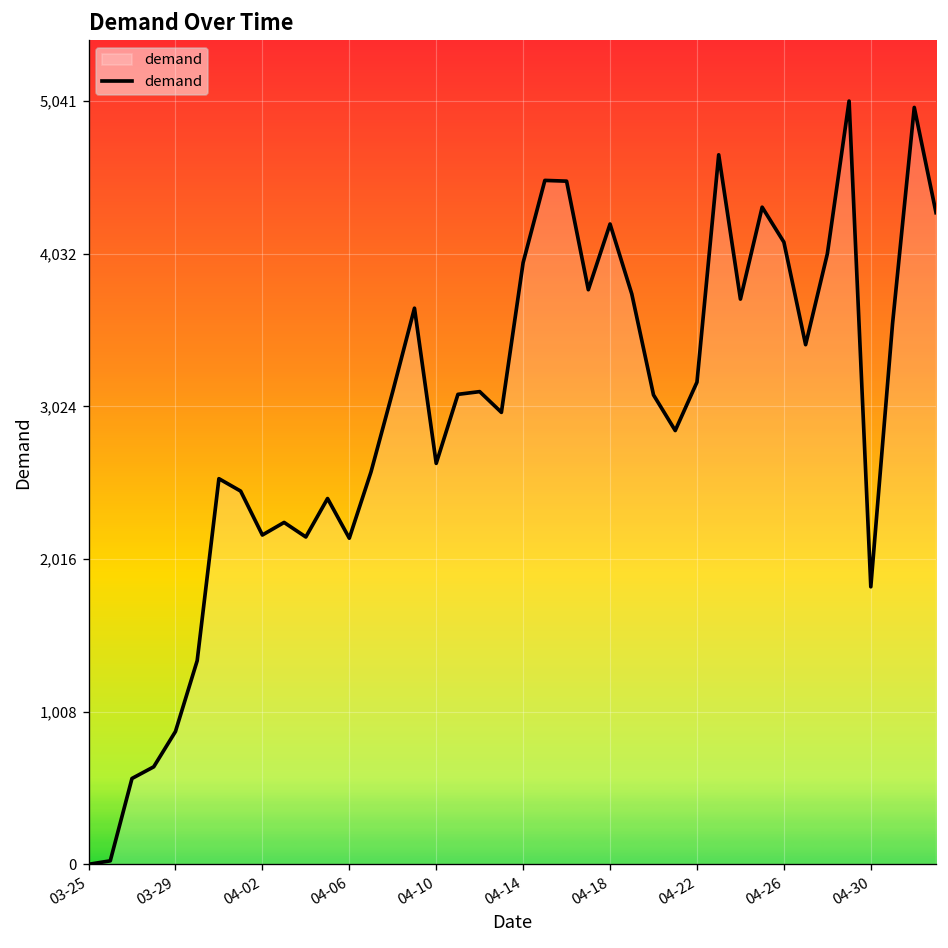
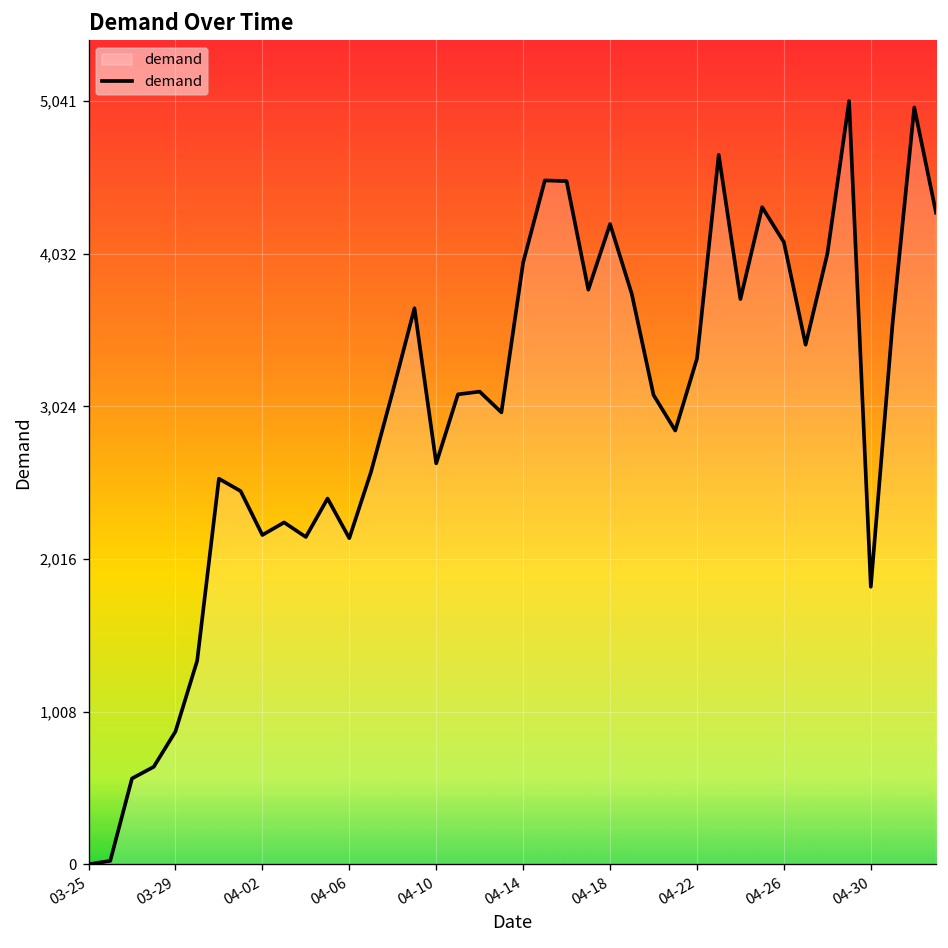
04-22: 3,180 -> 3,340
